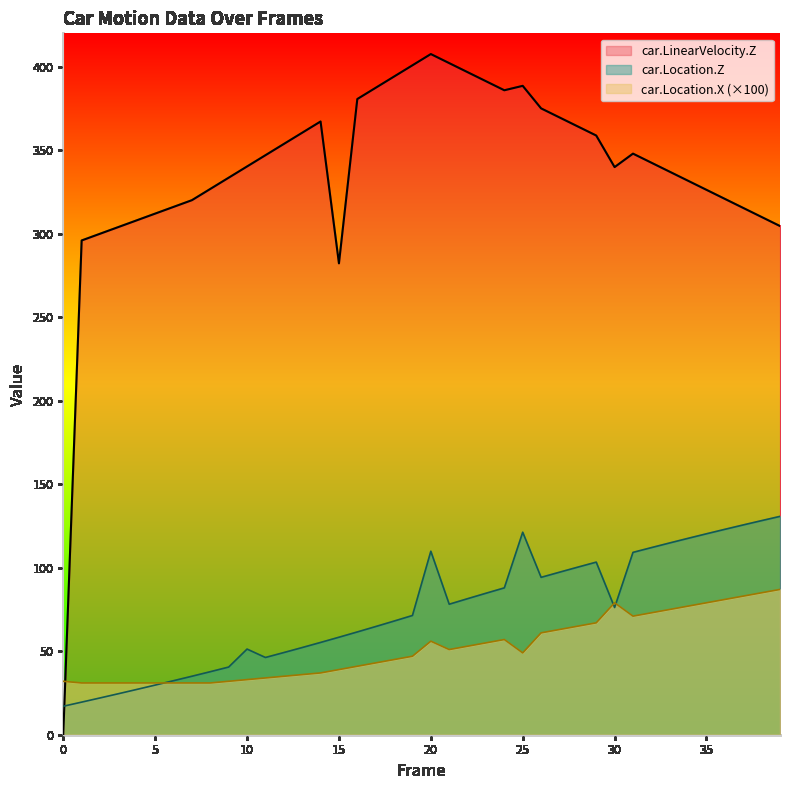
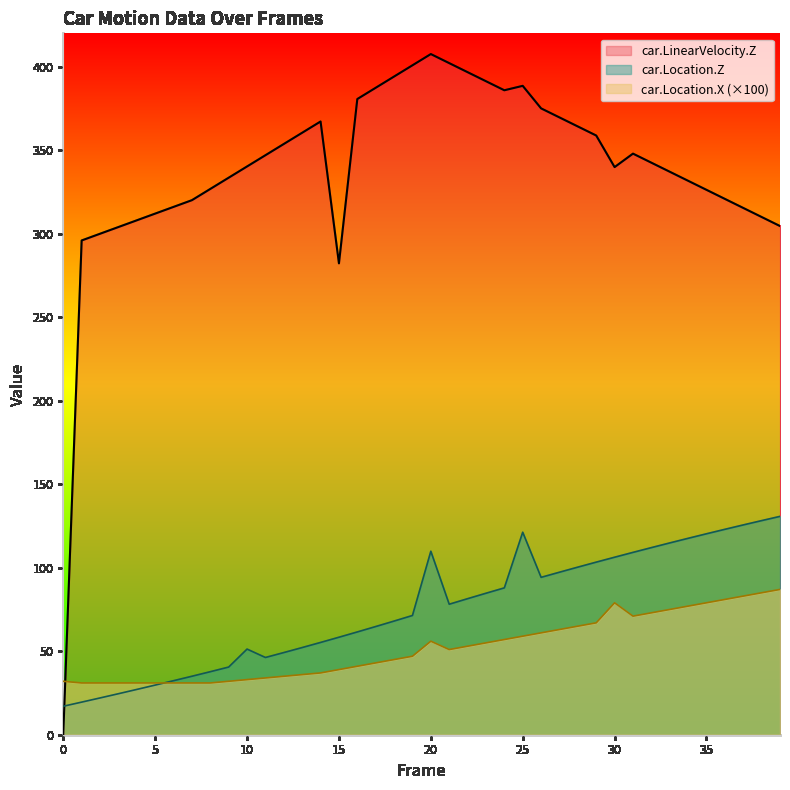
car.Location.X (×100), 25: 49 -> 59
car.Location.Z, 30: 76 -> 106
